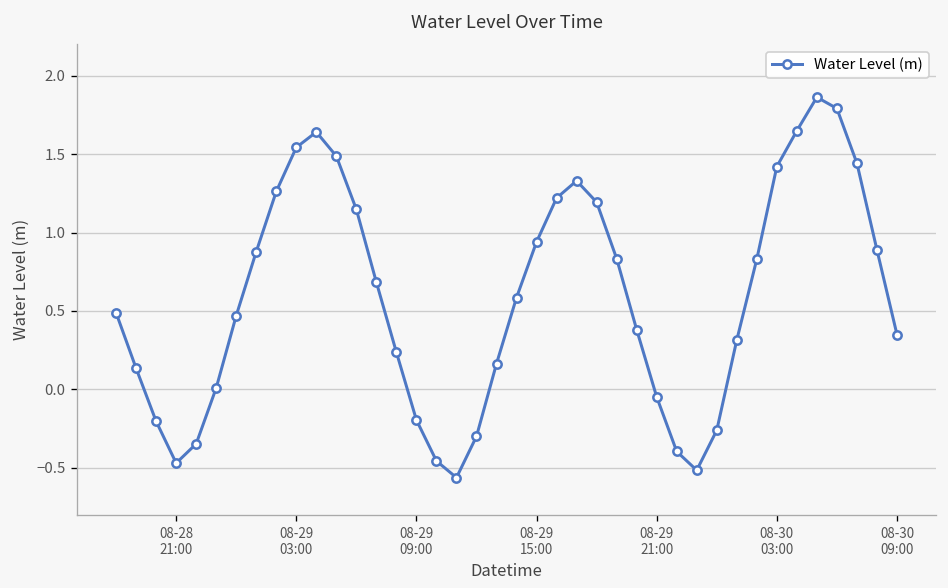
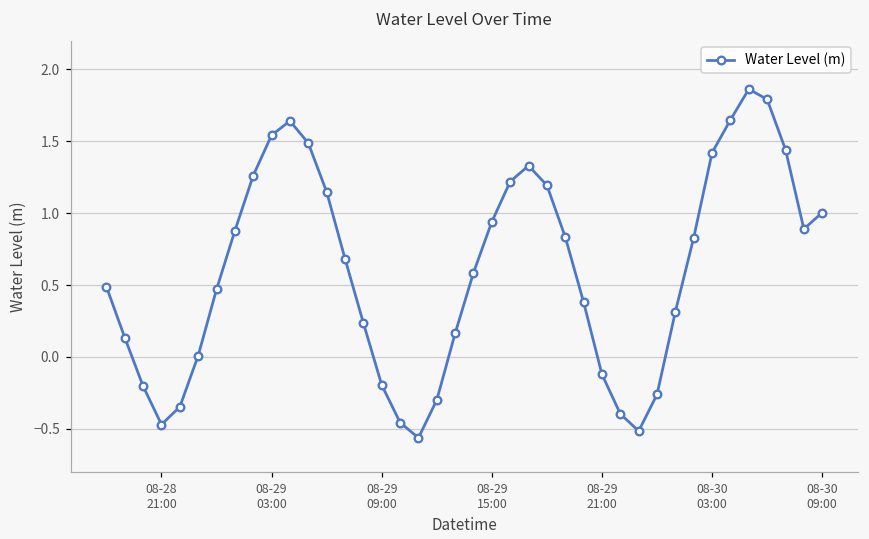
08-29 21:00: -0.05 -> -0.12
08-30 09:00: 0.35 -> 1.00
